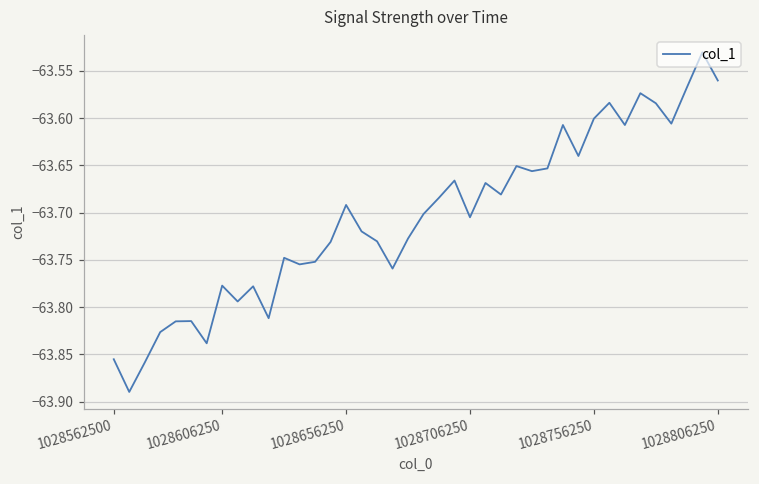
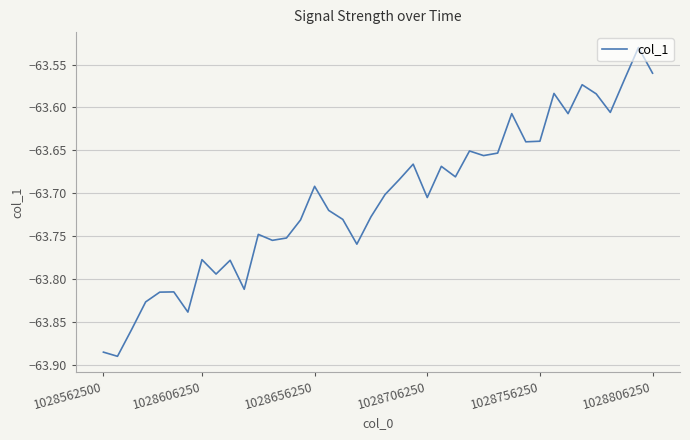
1028562500: -63.86 -> -63.88
1028756250: -63.60 -> -63.64
